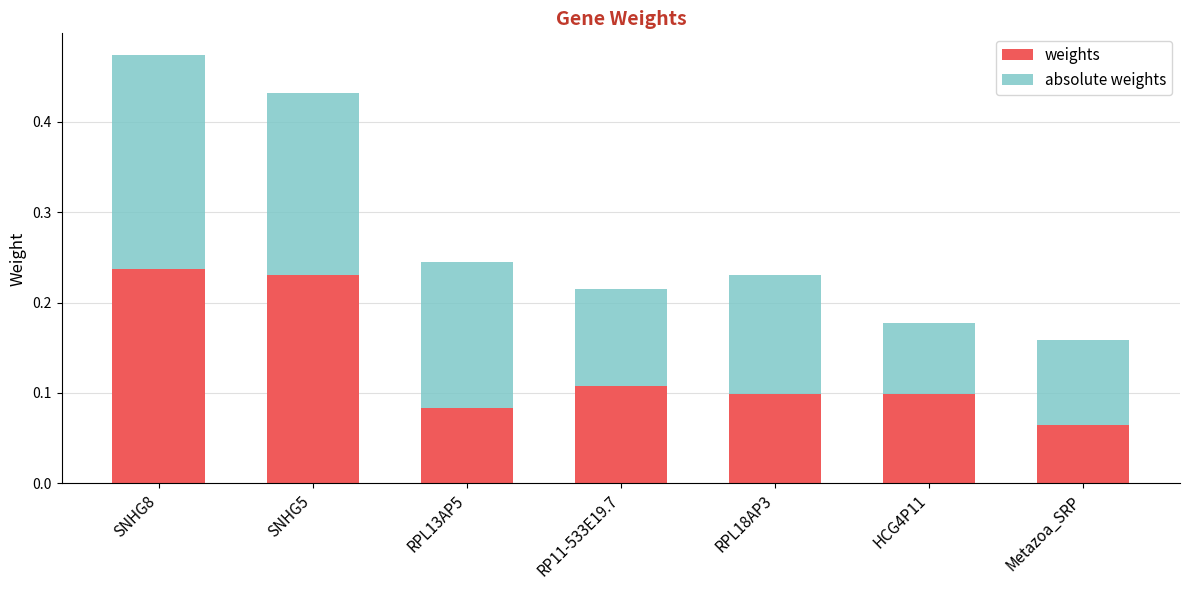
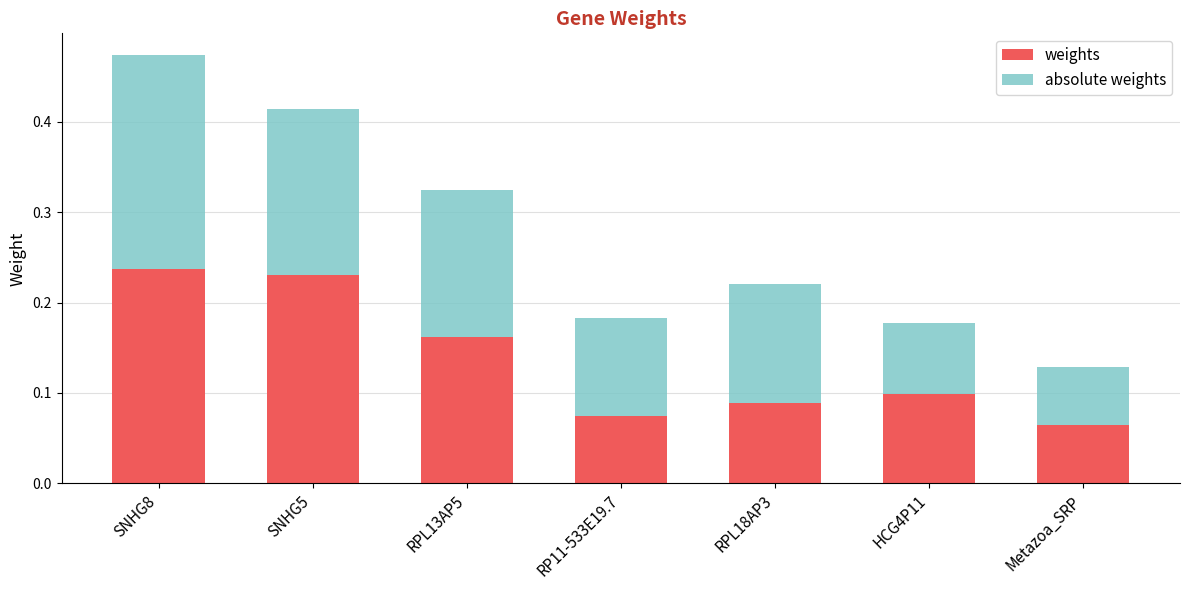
absolute weights, SNHG5: 0.20 -> 0.18
weights, RPL13AP5: 0.08 -> 0.16
weights, RP11-533E19.7: 0.11 -> 0.07
weights, RPL18AP3: 0.10 -> 0.09
absolute weights, Metazoa_SRP: 0.09 -> 0.06
